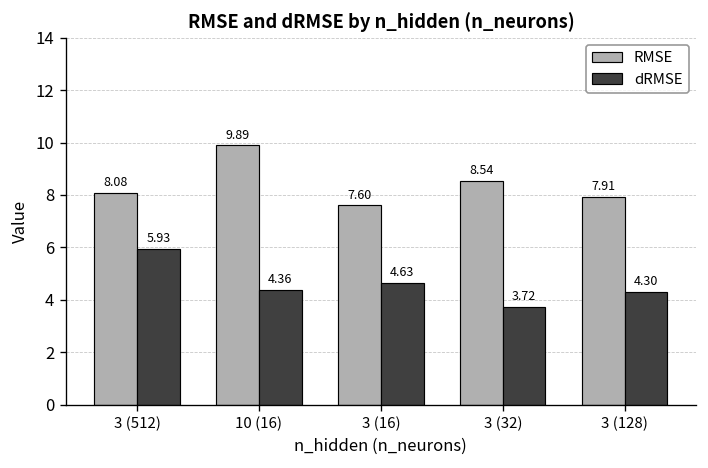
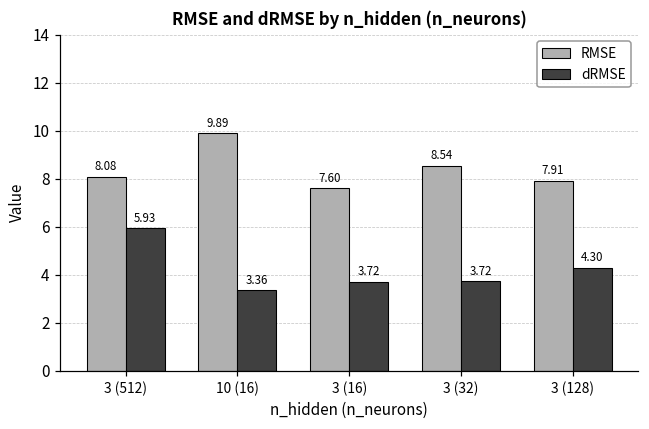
dRMSE, 10 (16): 4.36 -> 3.36
dRMSE, 3 (16): 4.63 -> 3.72
